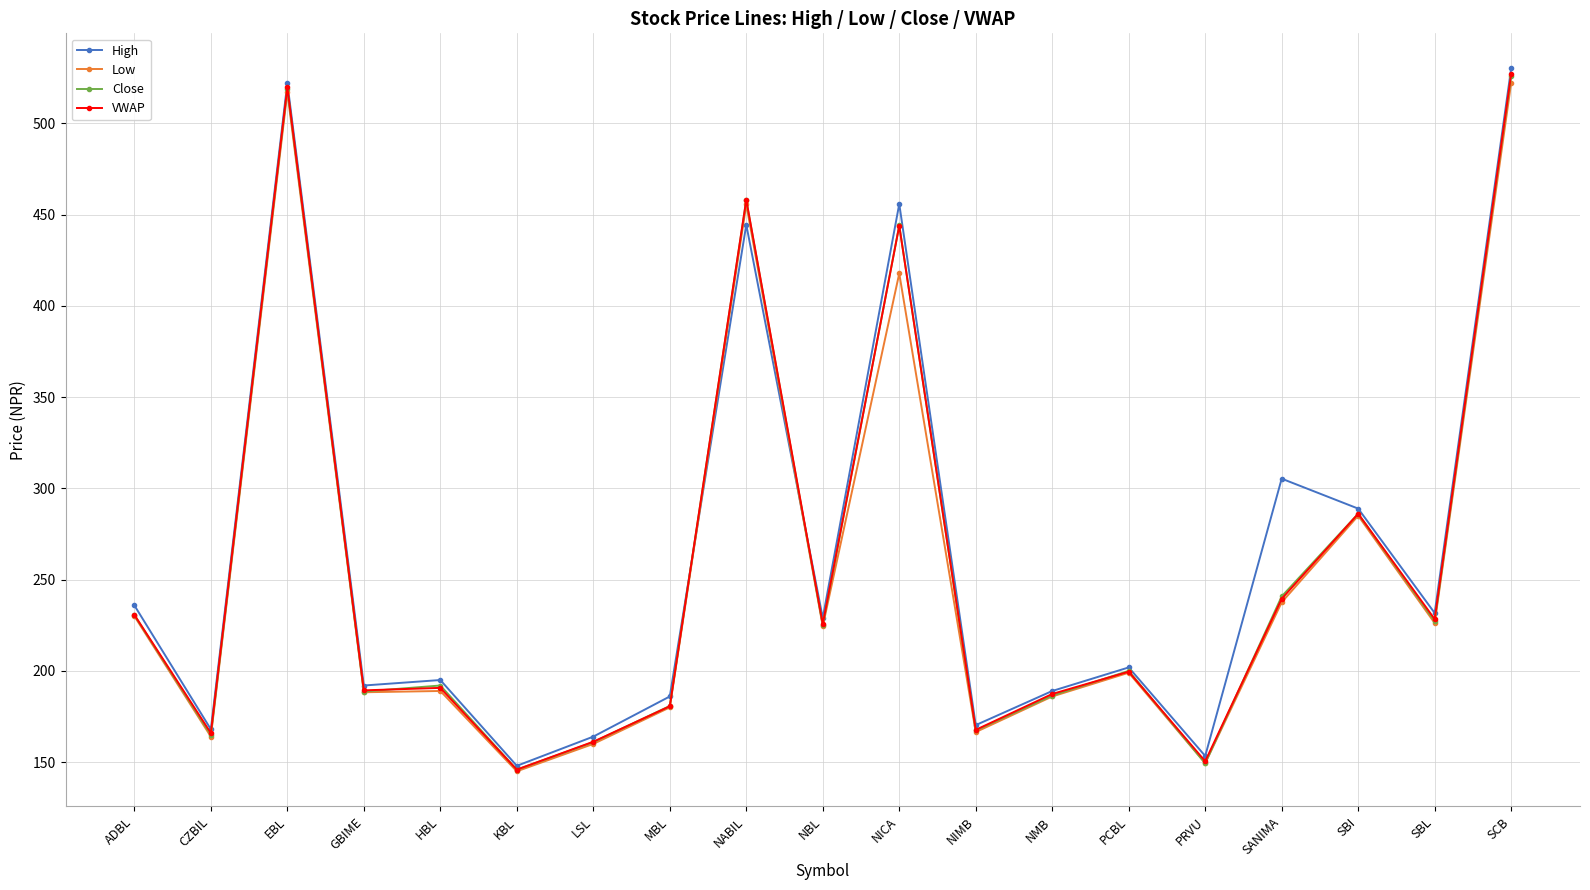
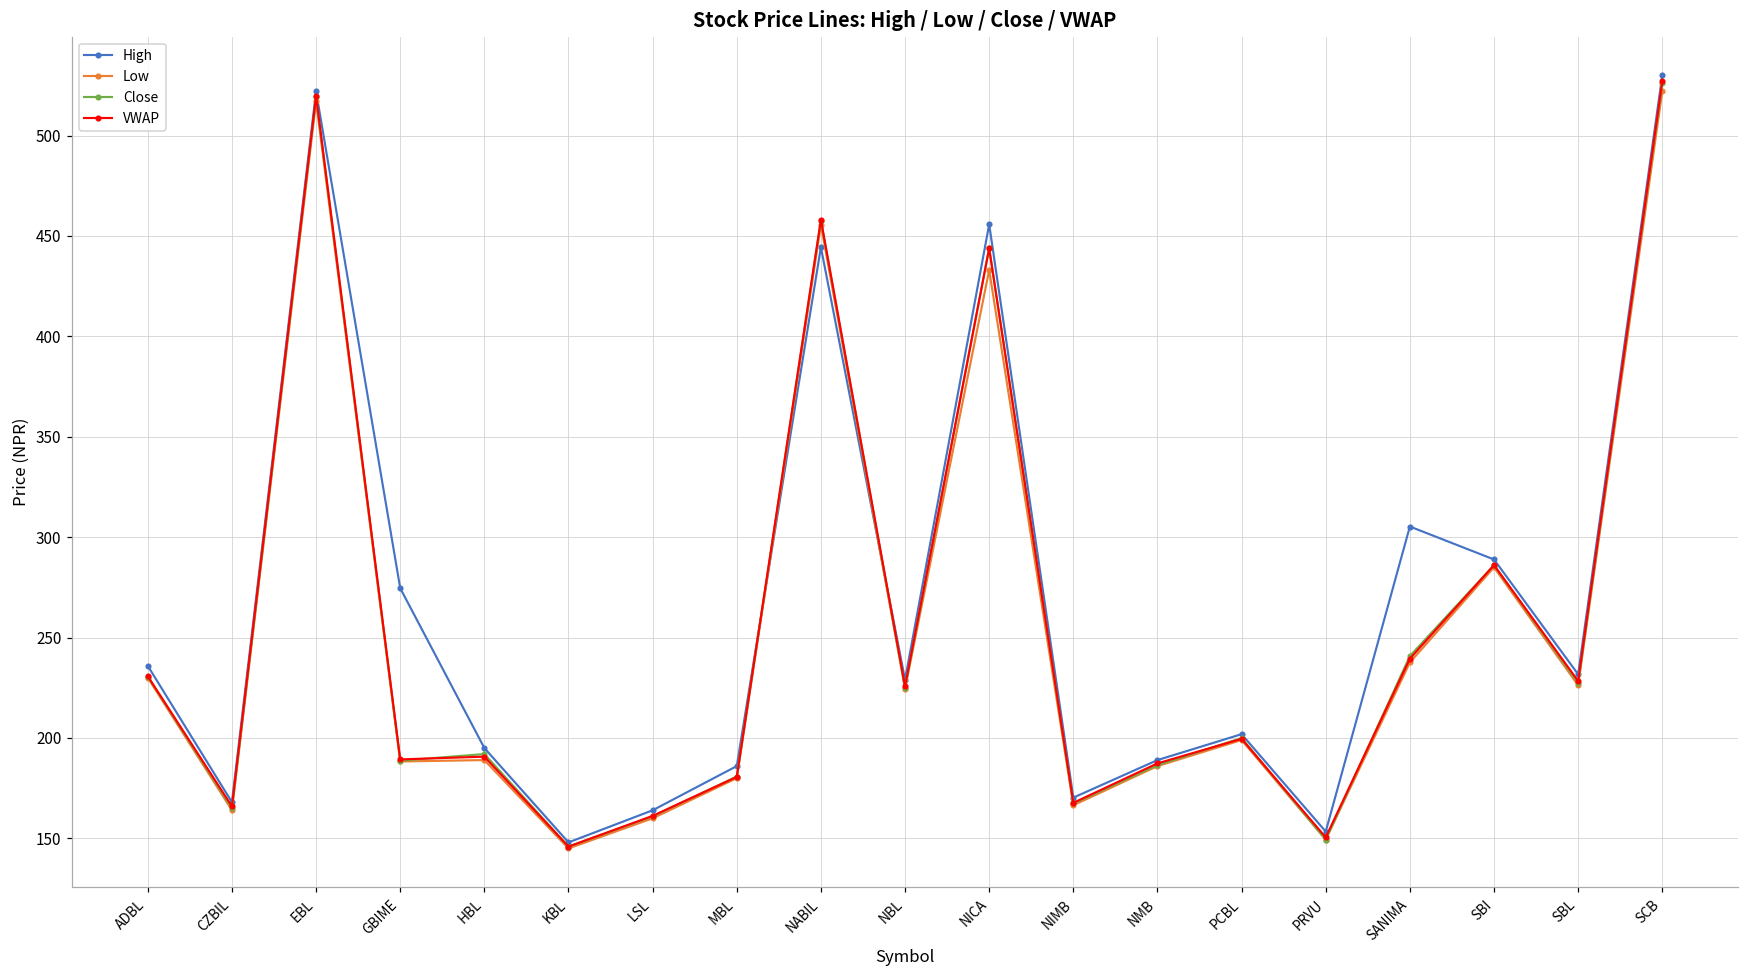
High, GBIME: 192 -> 275
Low, NICA: 418 -> 433
